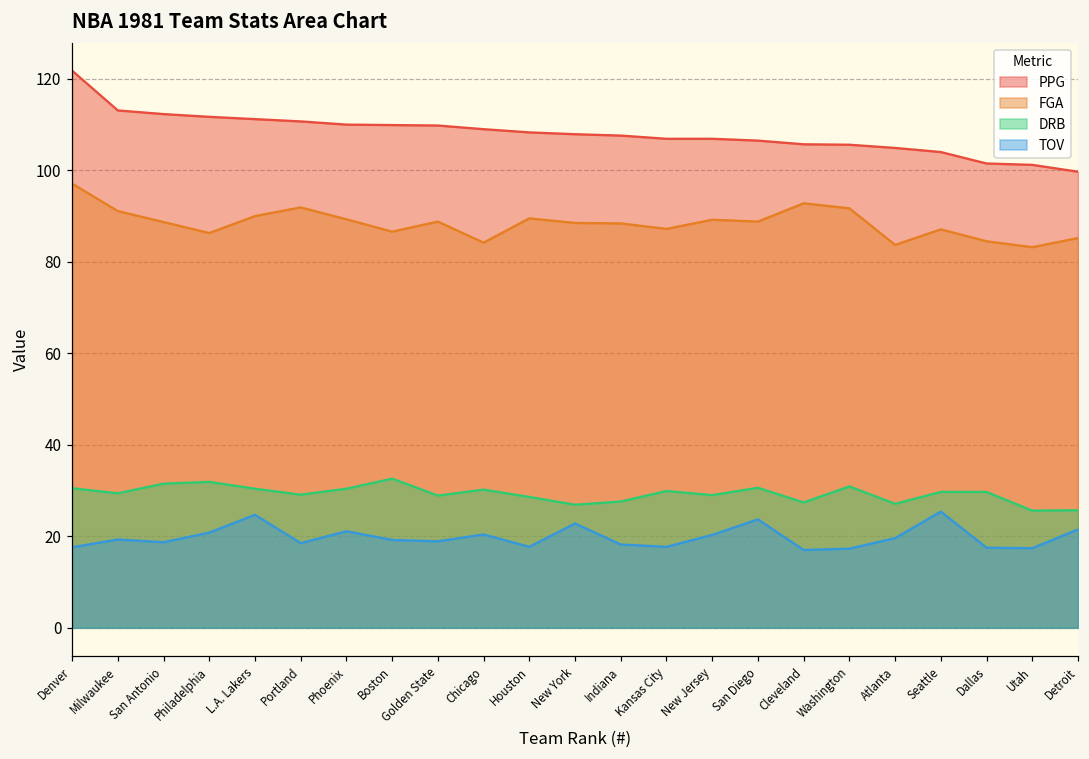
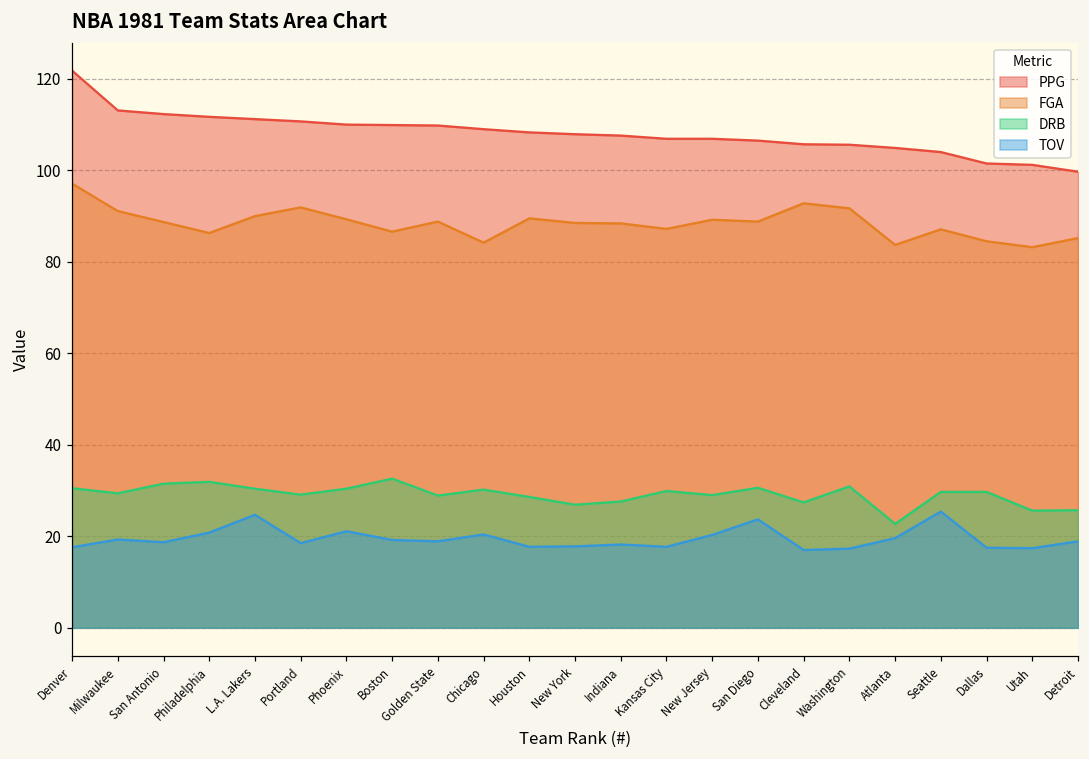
TOV, New York: 23 -> 18
DRB, Atlanta: 27 -> 23
TOV, Detroit: 22 -> 19
